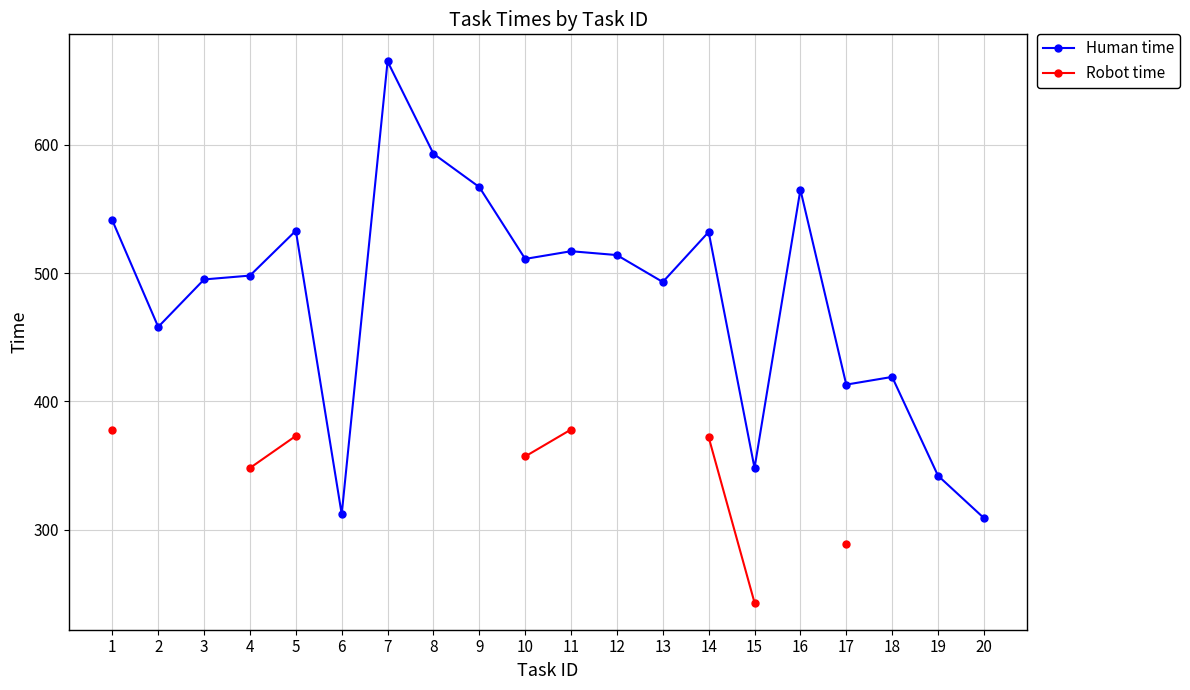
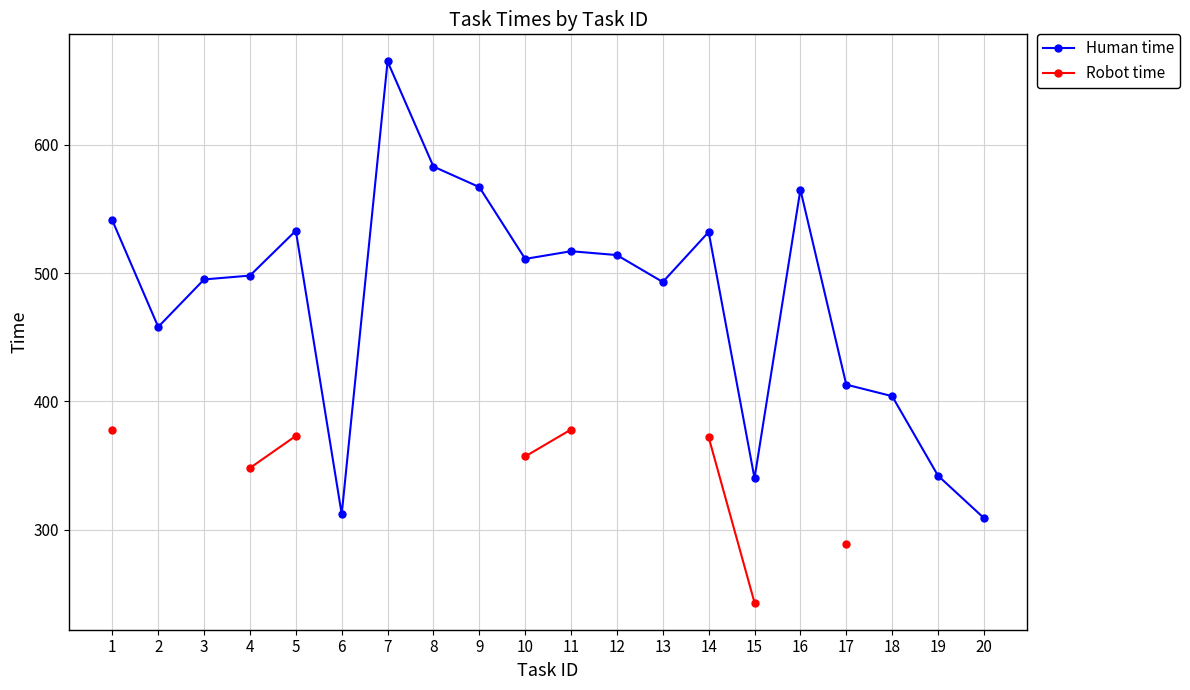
Human time, 8: 593 -> 583
Human time, 15: 348 -> 340
Human time, 18: 419 -> 404
